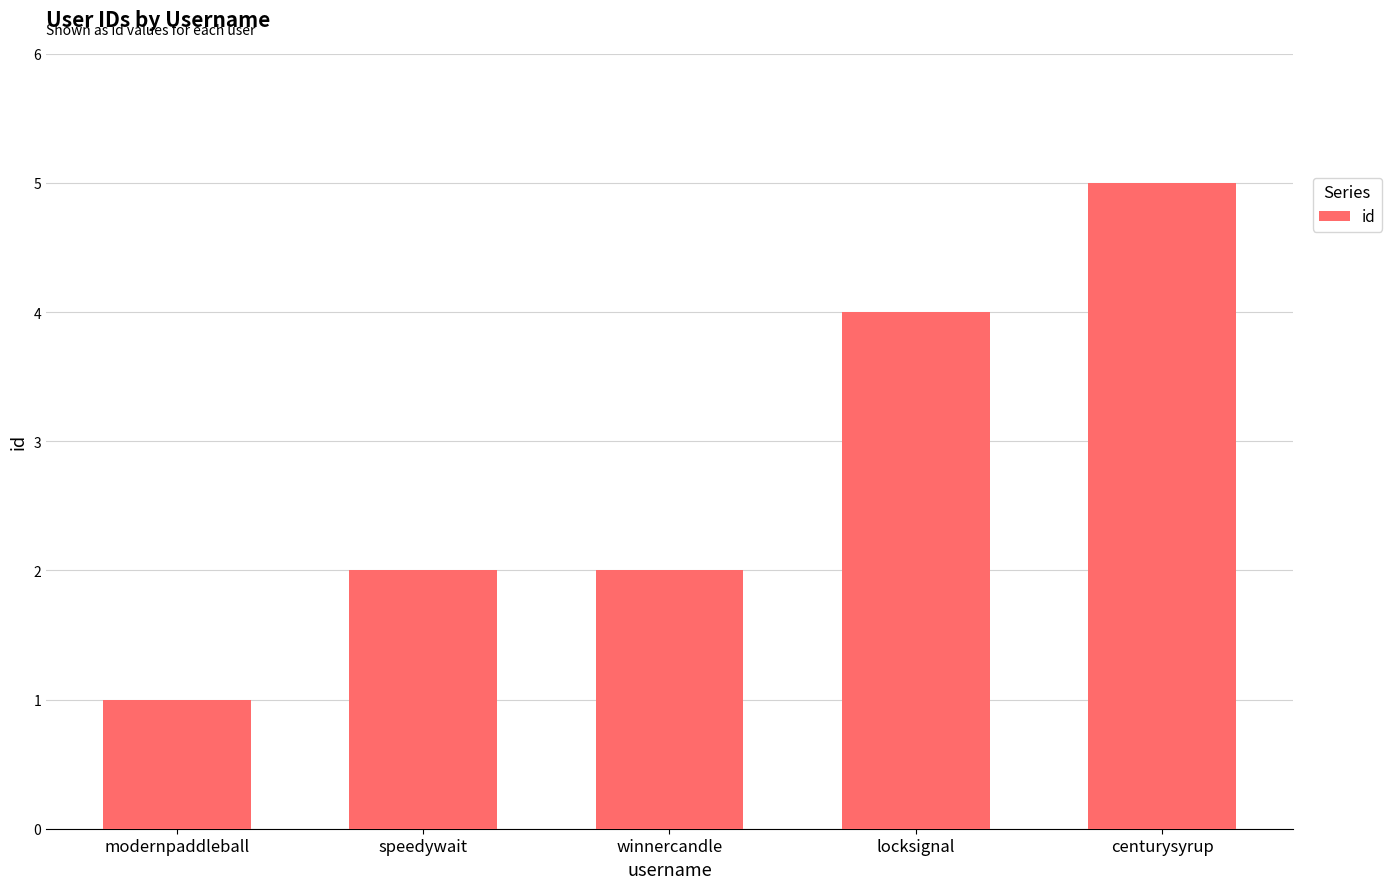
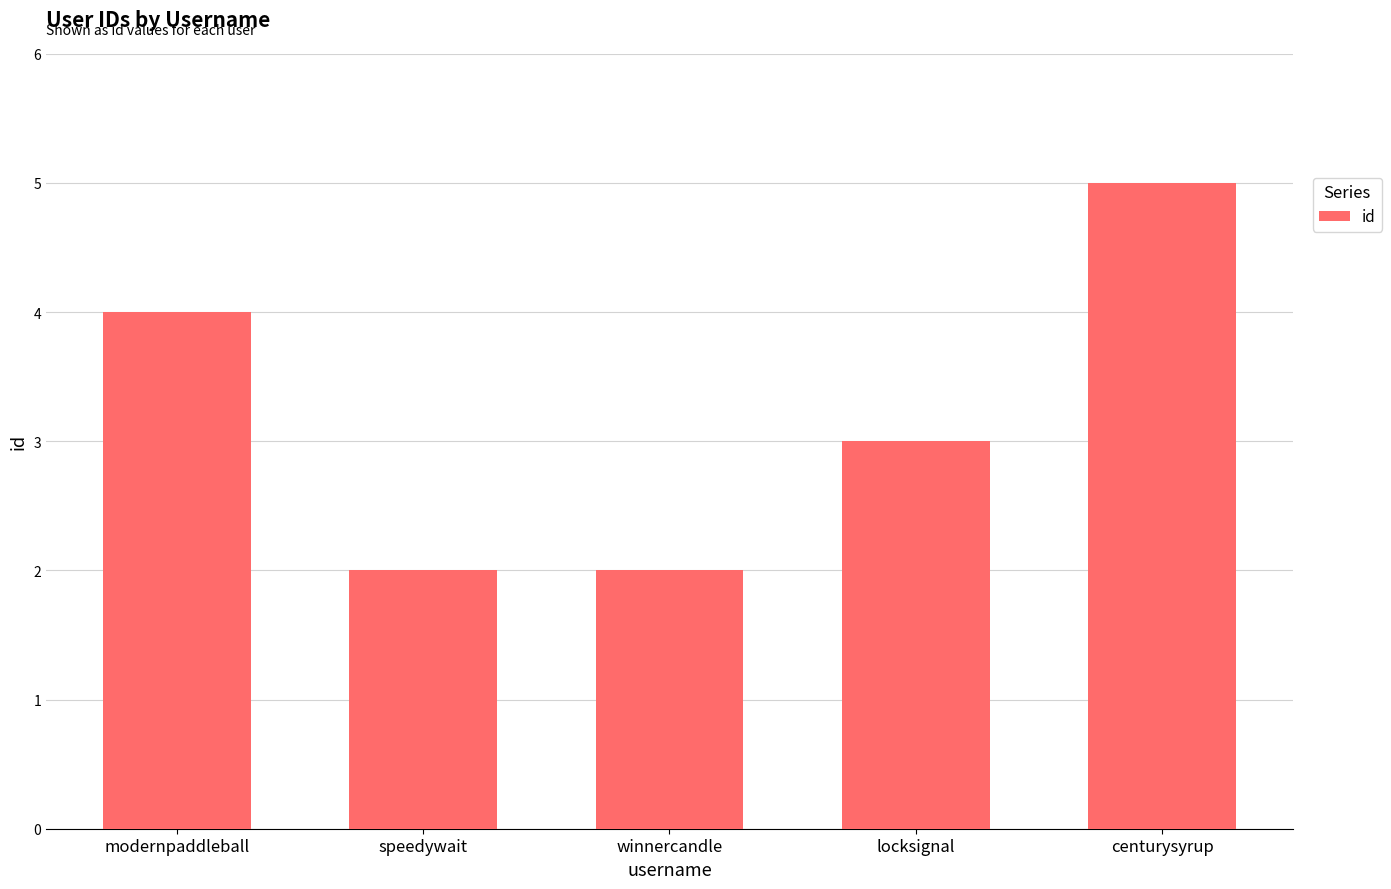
modernpaddleball: 1 -> 4
locksignal: 4 -> 3
